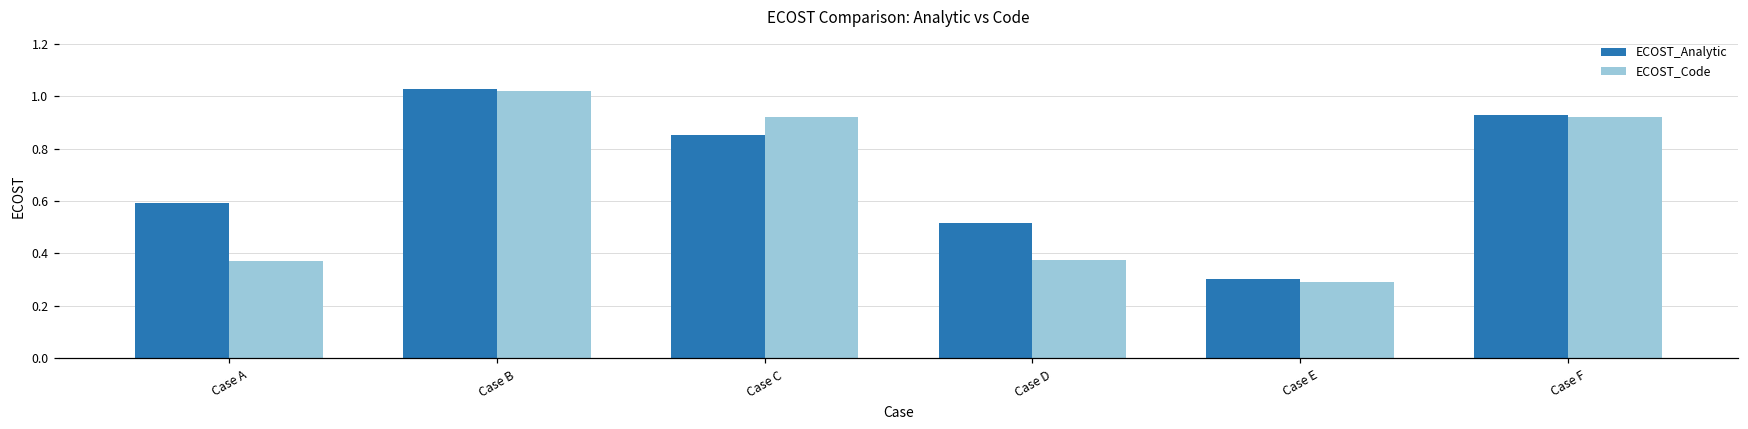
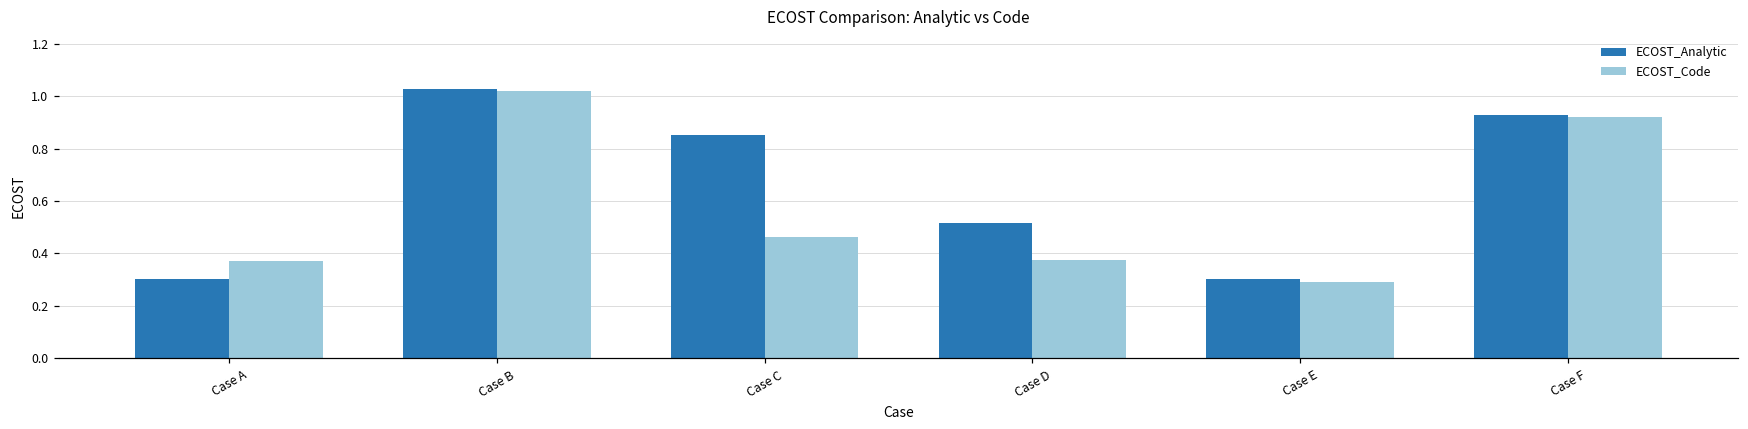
ECOST_Analytic, Case A: 0.59 -> 0.30
ECOST_Code, Case C: 0.92 -> 0.46
